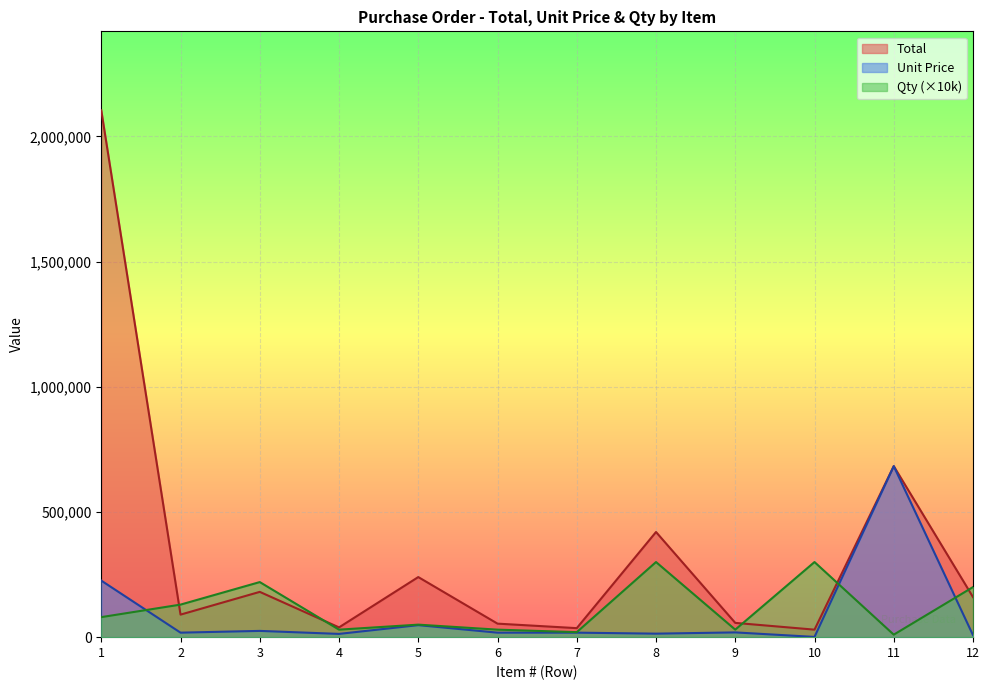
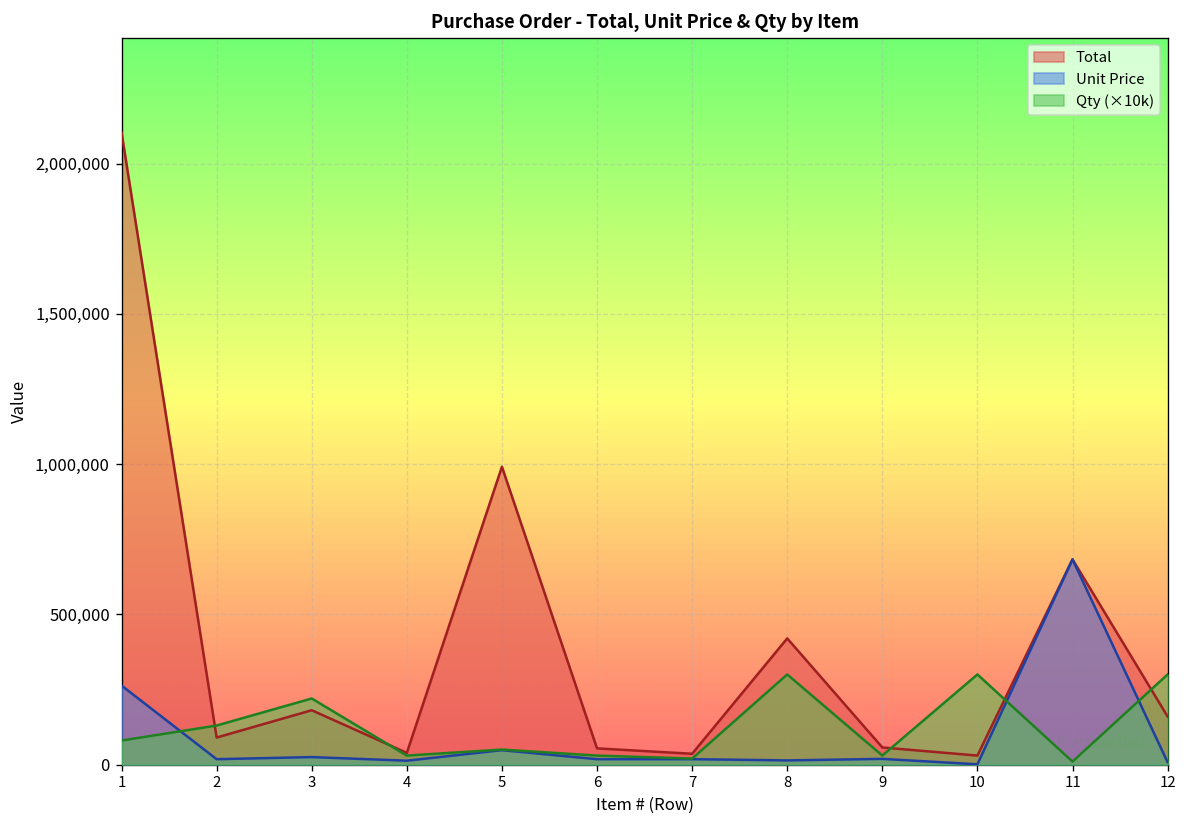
Unit Price, 1: 230,000 -> 260,000
Total, 5: 240,000 -> 990,000
Qty (×10k), 12: 200,000 -> 300,000
